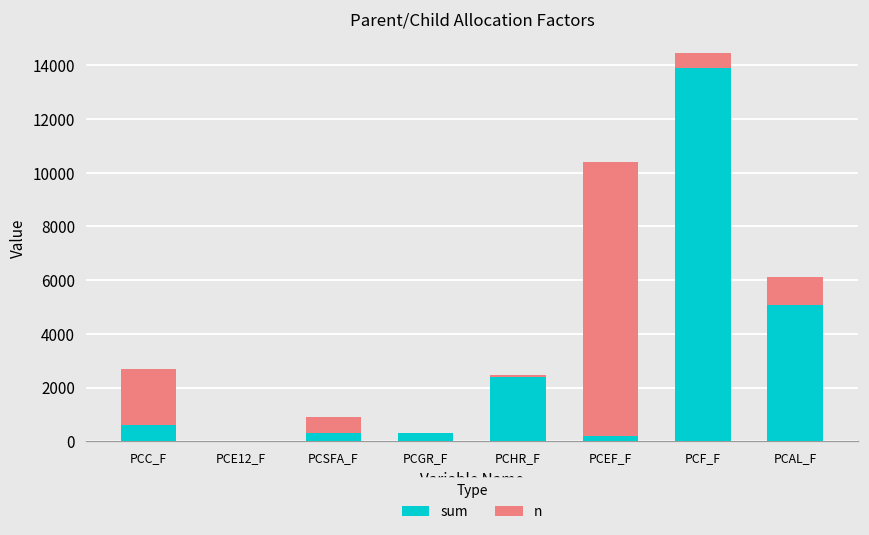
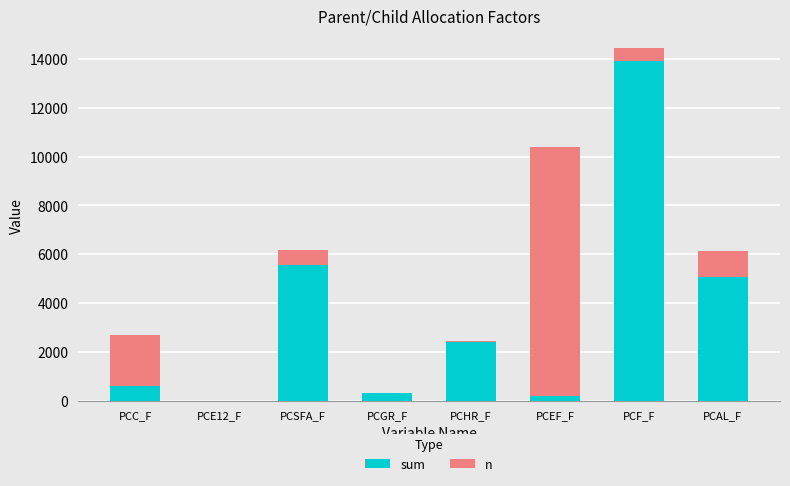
sum, PCSFA_F: 300 -> 5600
